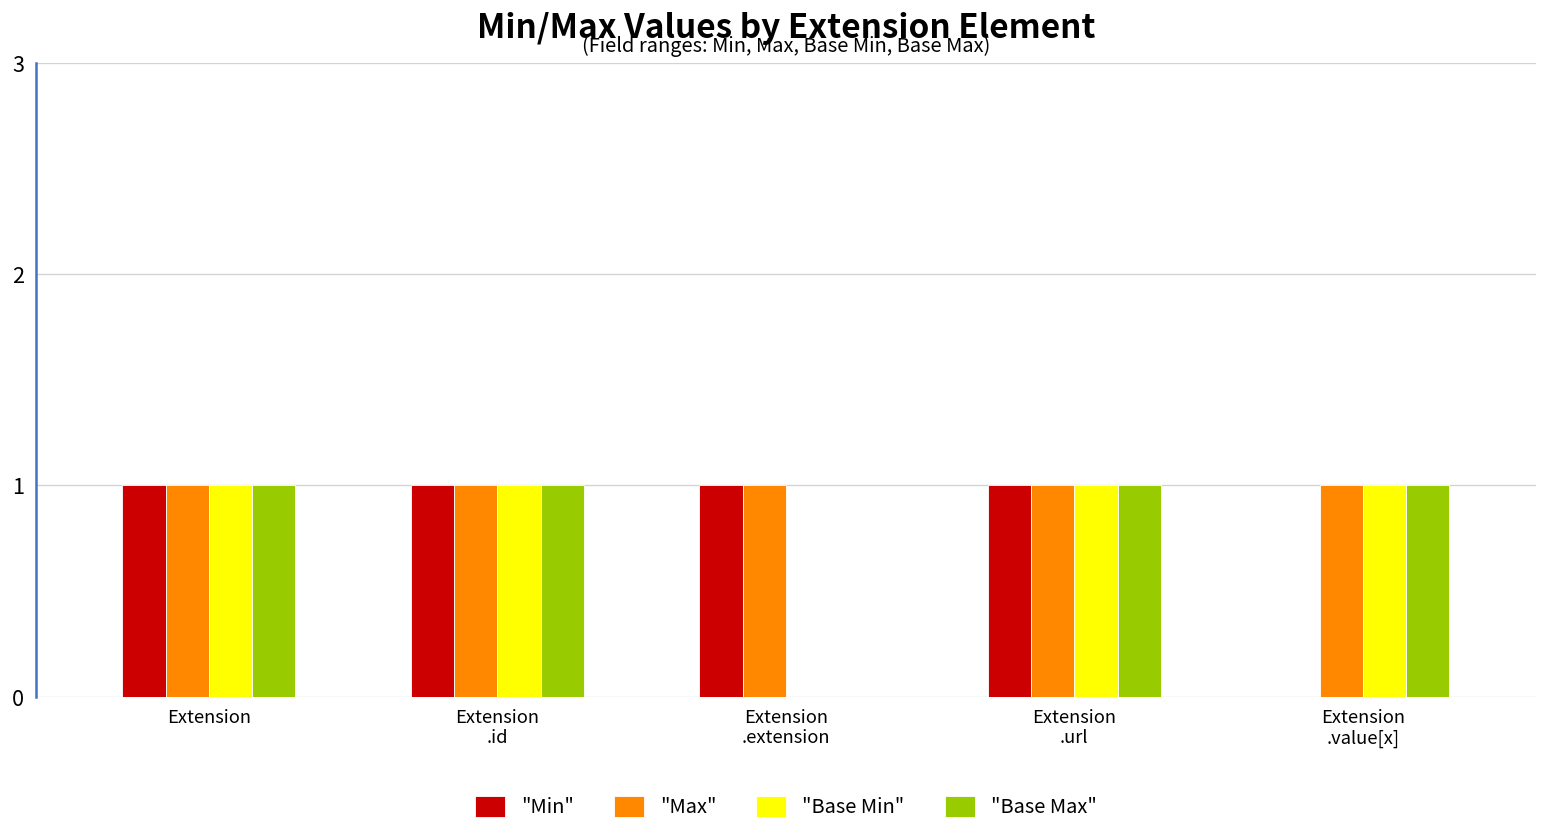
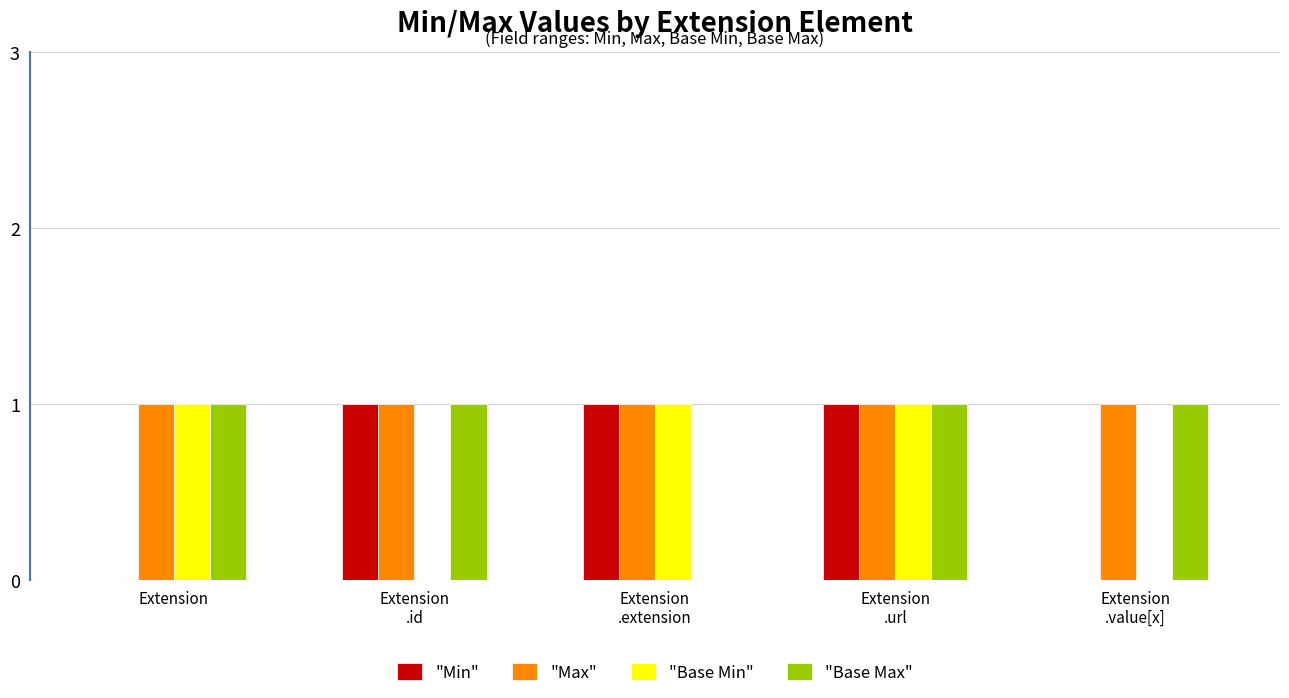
"Min", Extension: 1 -> 0
"Base Min", Extension .id: 1 -> 0
"Base Min", Extension .extension: 0 -> 1
"Base Min", Extension .value[x]: 1 -> 0
